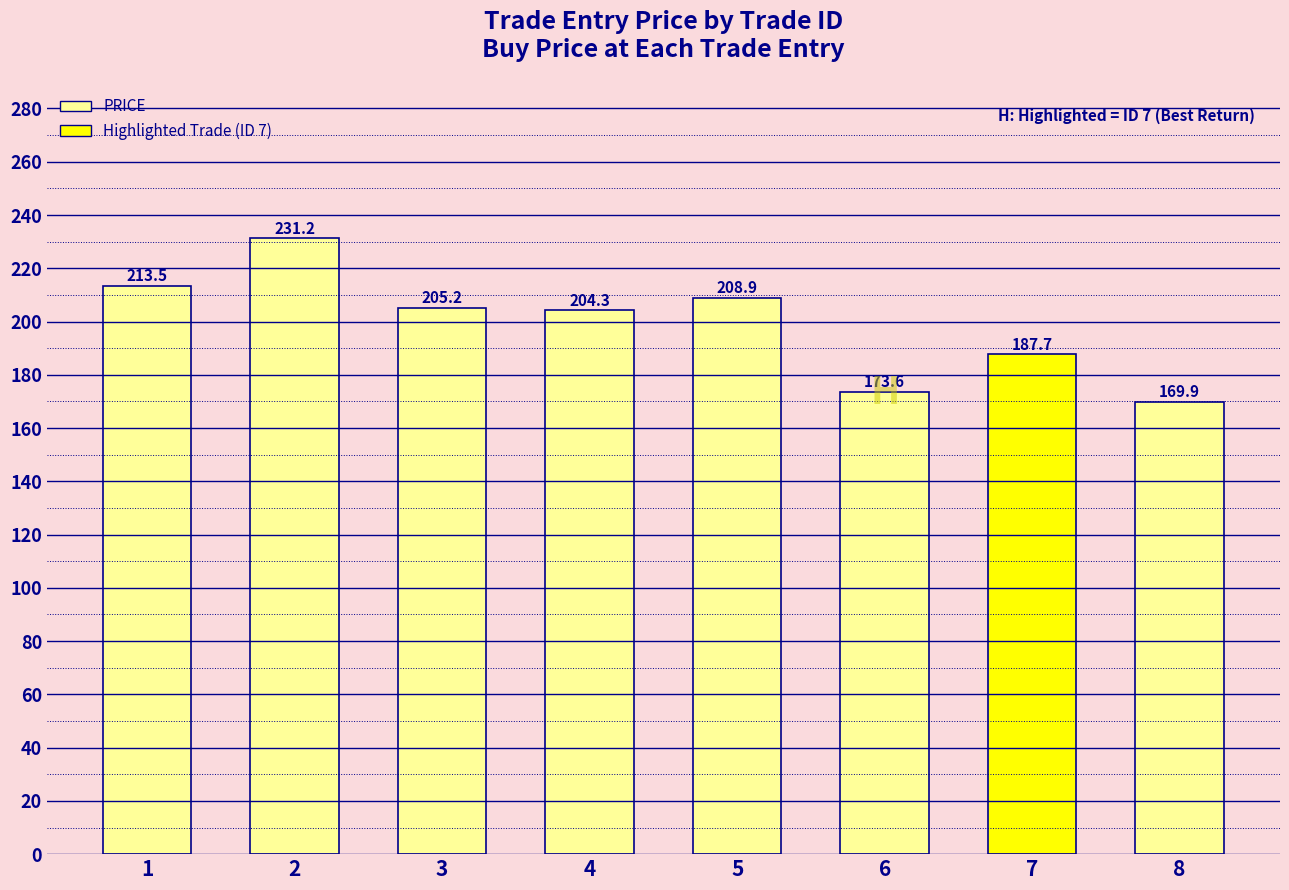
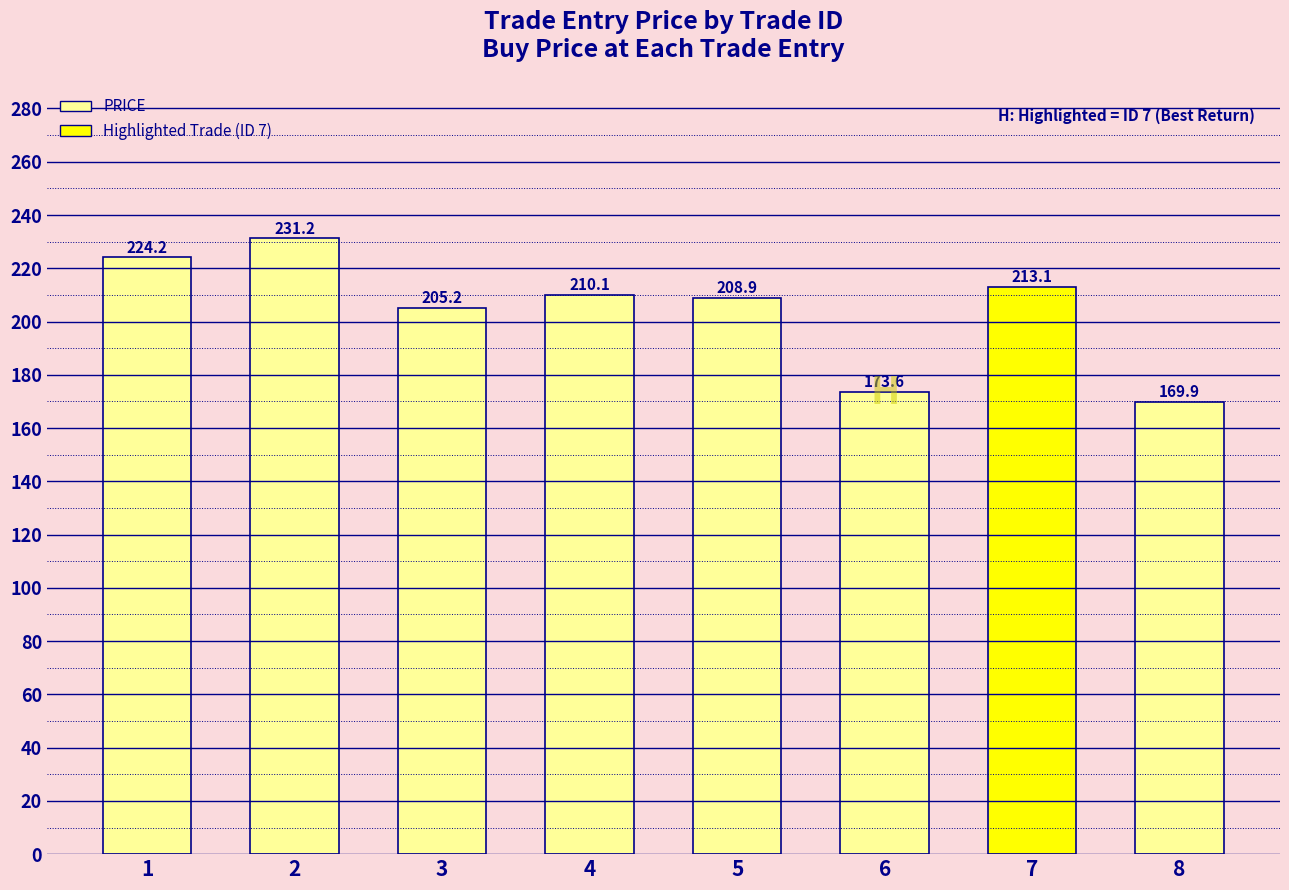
1: 213.5 -> 224.2
4: 204.3 -> 210.1
7: 187.7 -> 213.1
